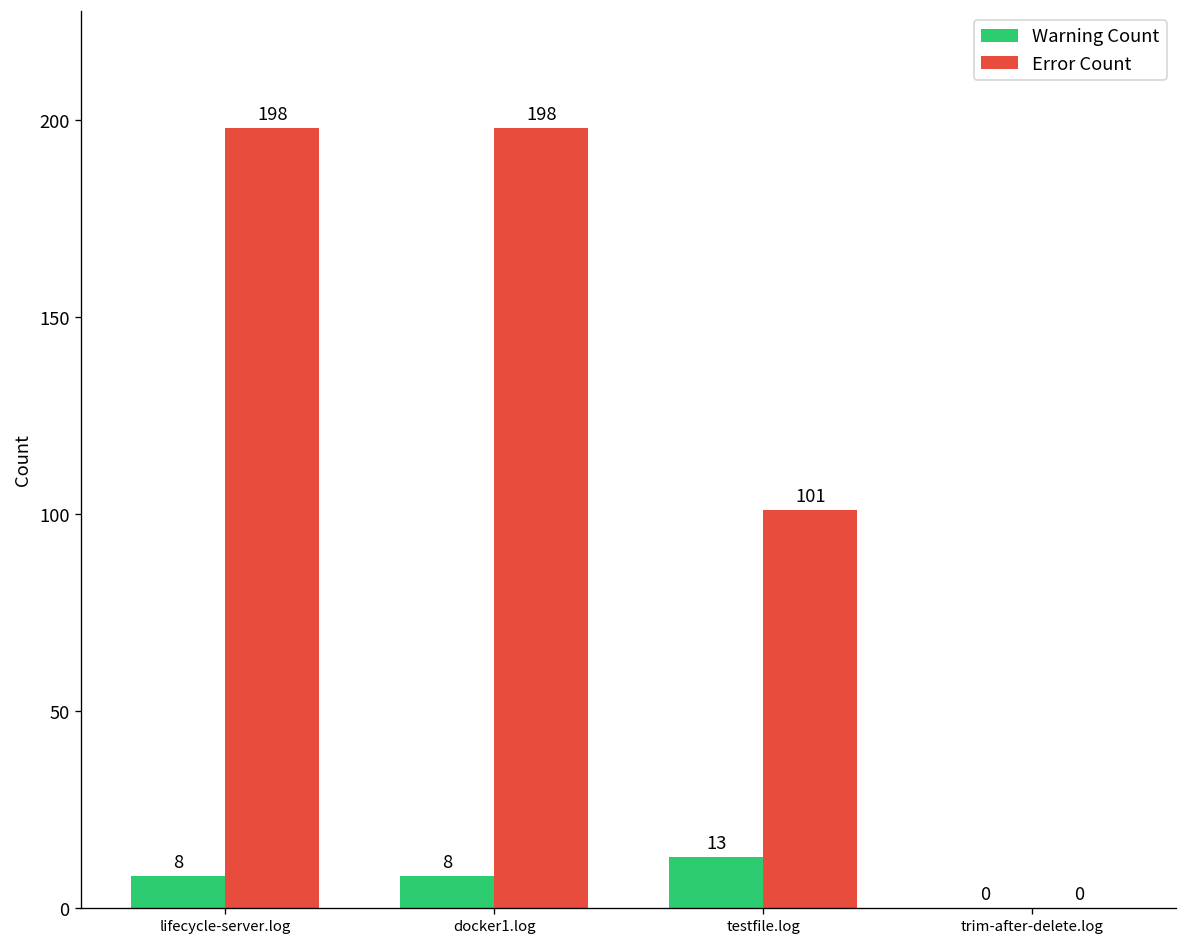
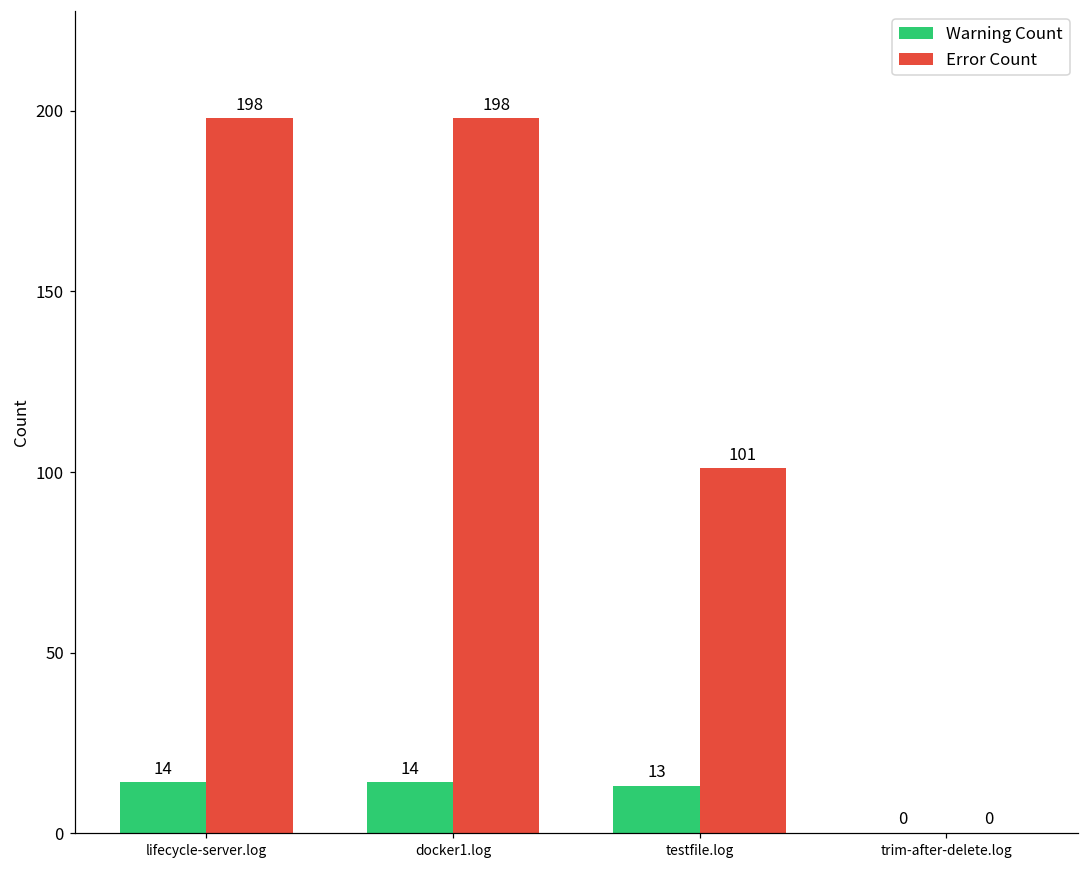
Warning Count, lifecycle-server.log: 8 -> 14
Warning Count, docker1.log: 8 -> 14
